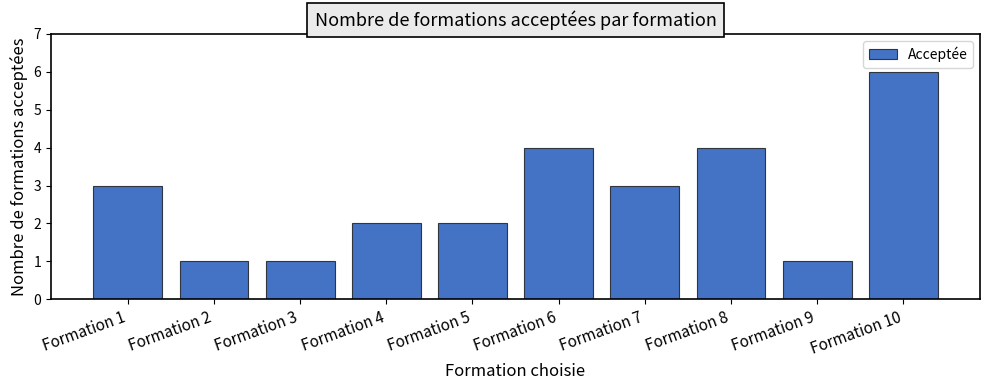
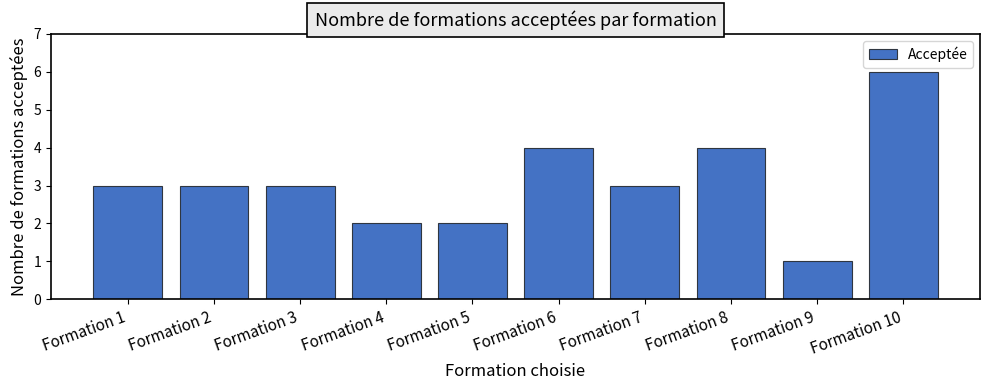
Formation 2: 1 -> 3
Formation 3: 1 -> 3
